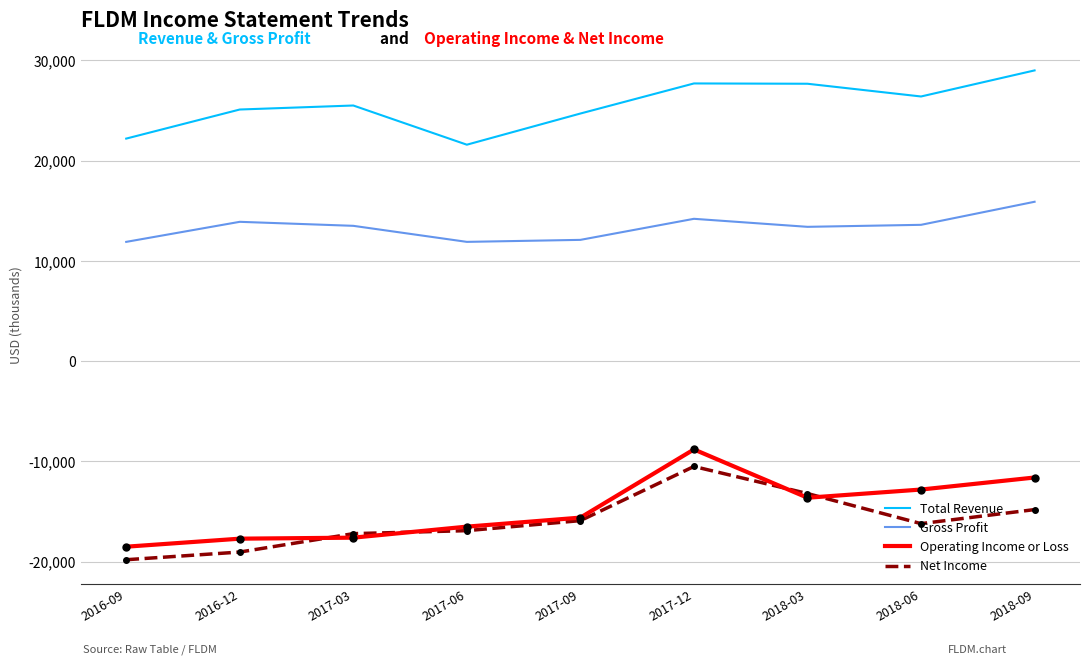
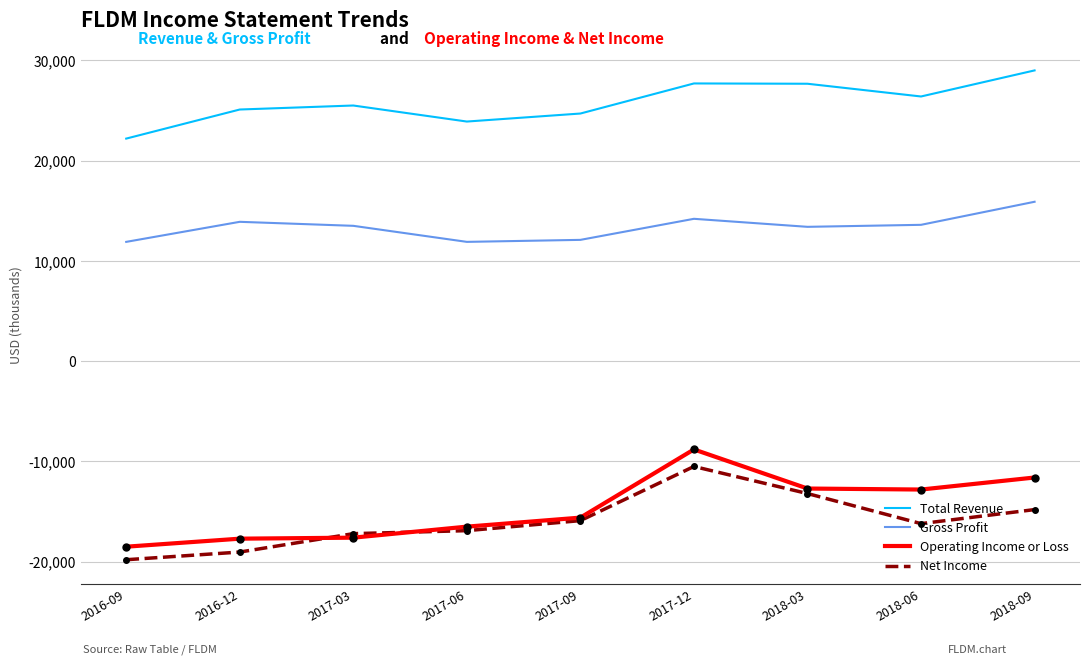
Total Revenue, 2017-06: 21,600 -> 23,900
Operating Income or Loss, 2018-03: -13,600 -> -12,700
